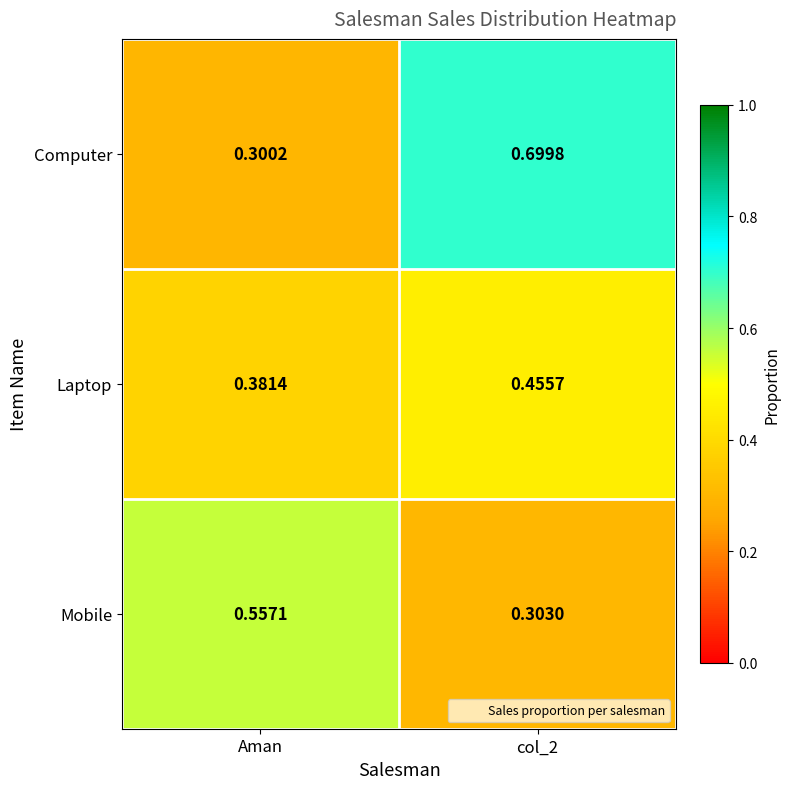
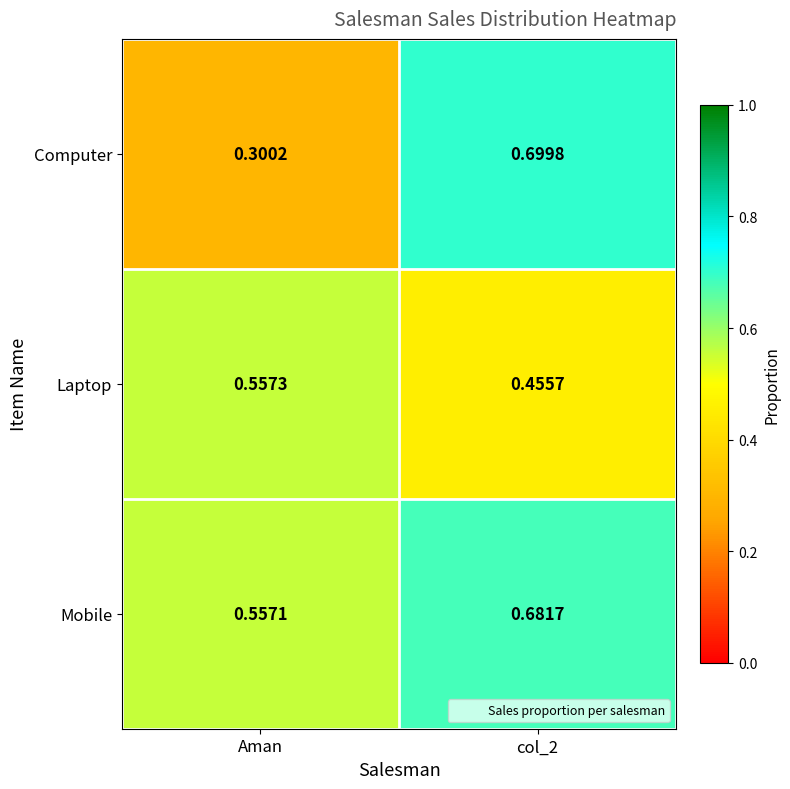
Laptop, Aman: 0.3814 -> 0.5573
Mobile, col_2: 0.3030 -> 0.6817
